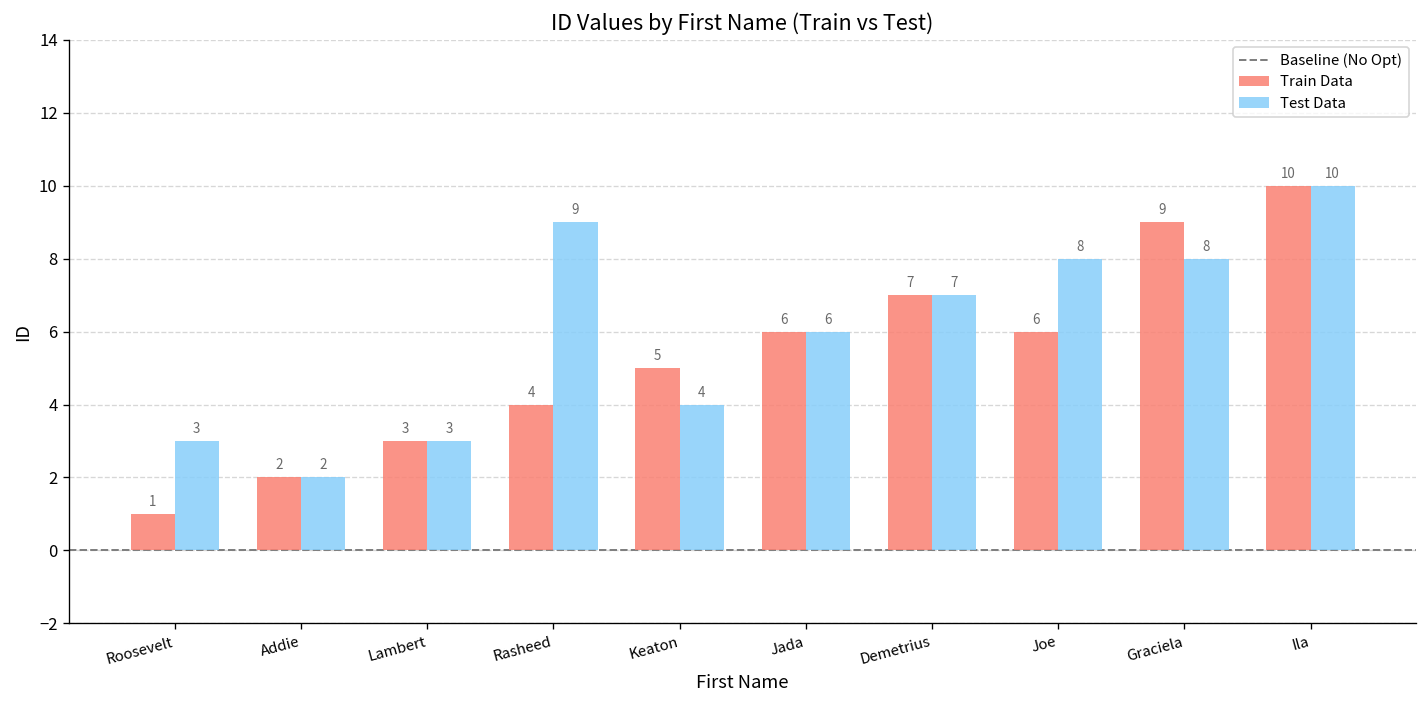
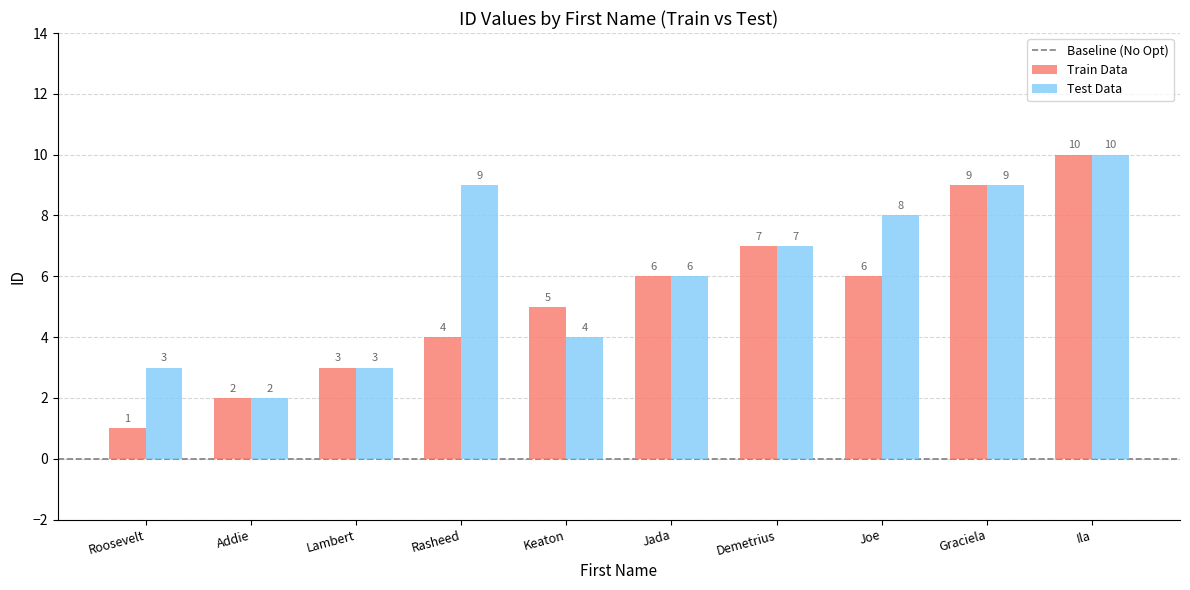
Test Data, Graciela: 8 -> 9
